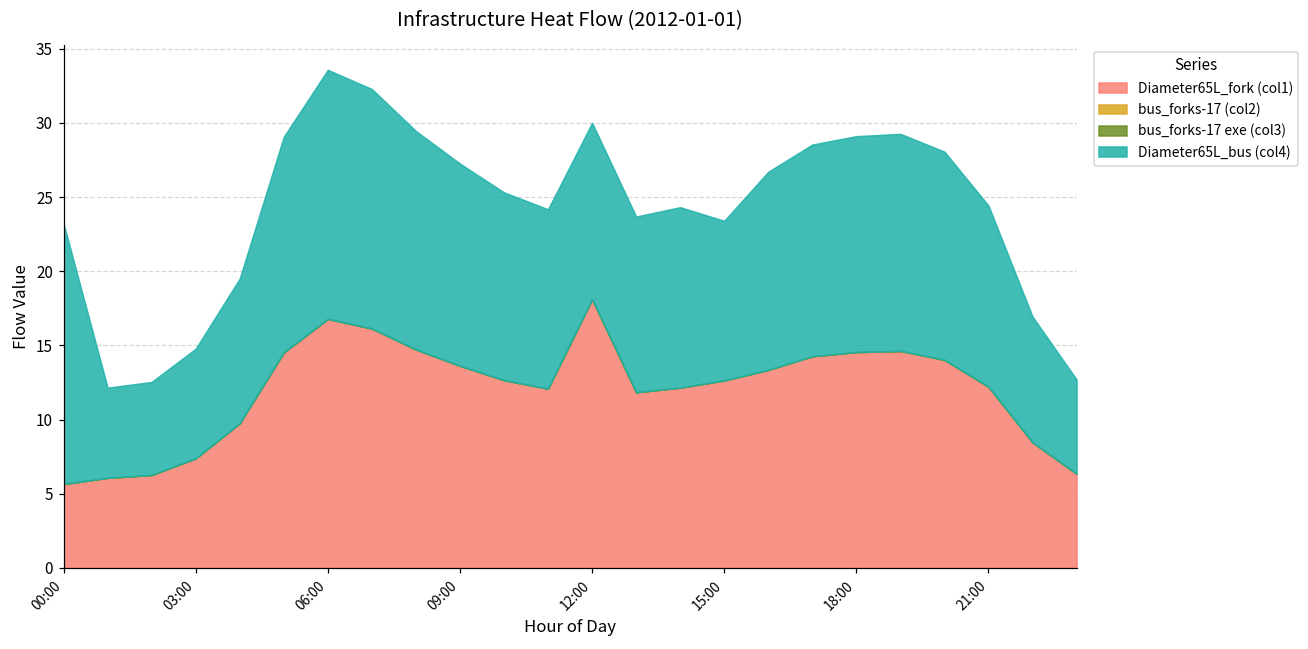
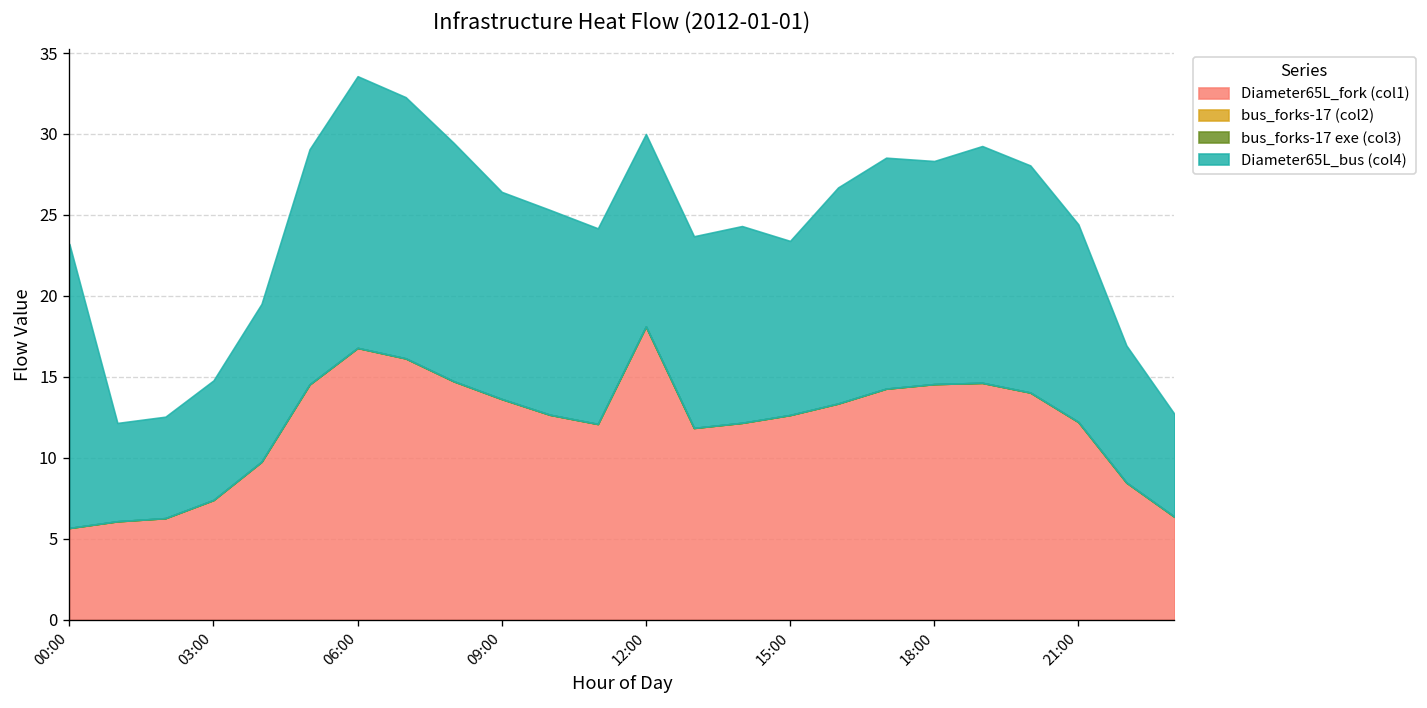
Diameter65L_bus (col4), 09:00: 13.6 -> 12.8
Diameter65L_bus (col4), 18:00: 14.5 -> 13.8
